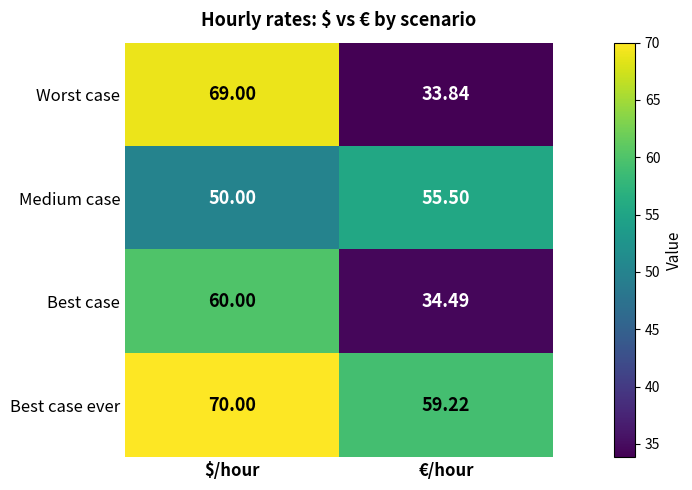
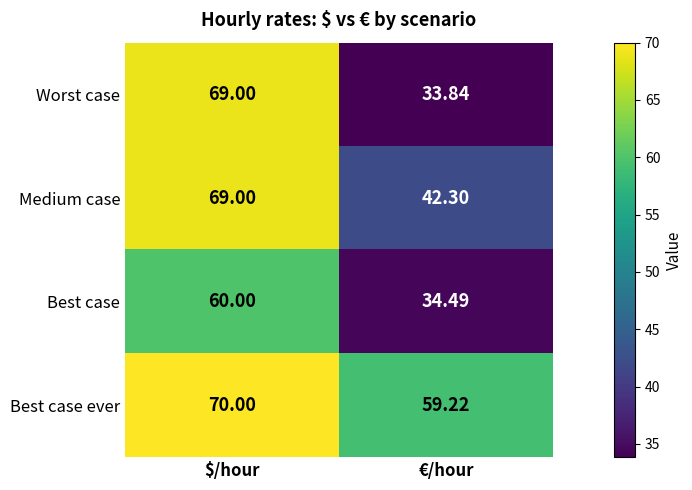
Medium case, $/hour: 50.00 -> 69.00
Medium case, €/hour: 55.50 -> 42.30
